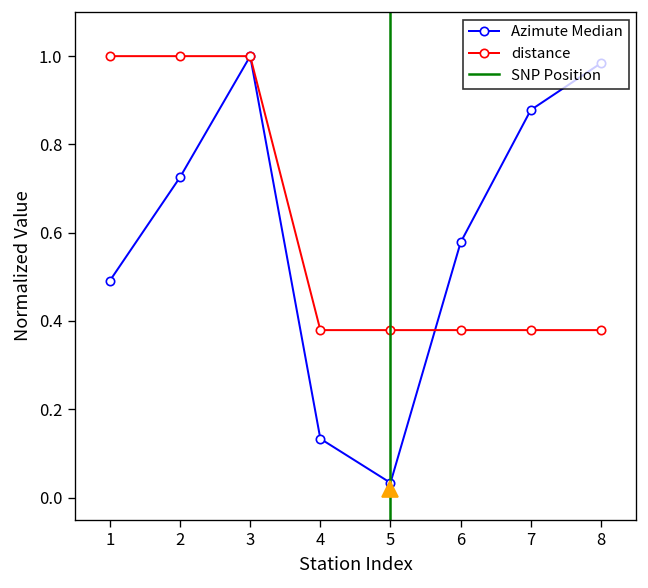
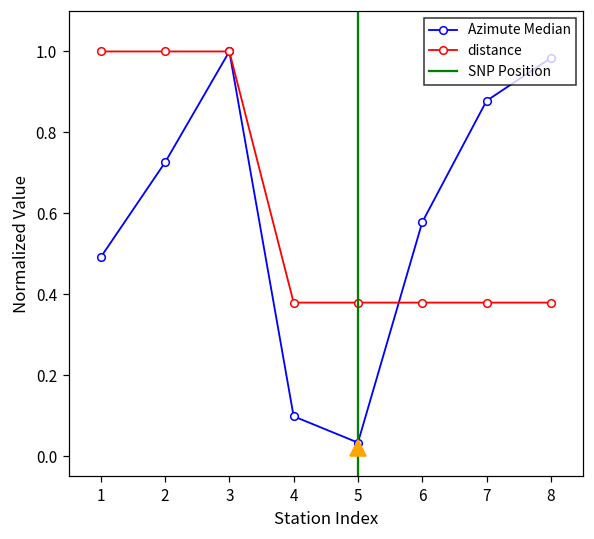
Azimute Median, 4: 0.13 -> 0.10
